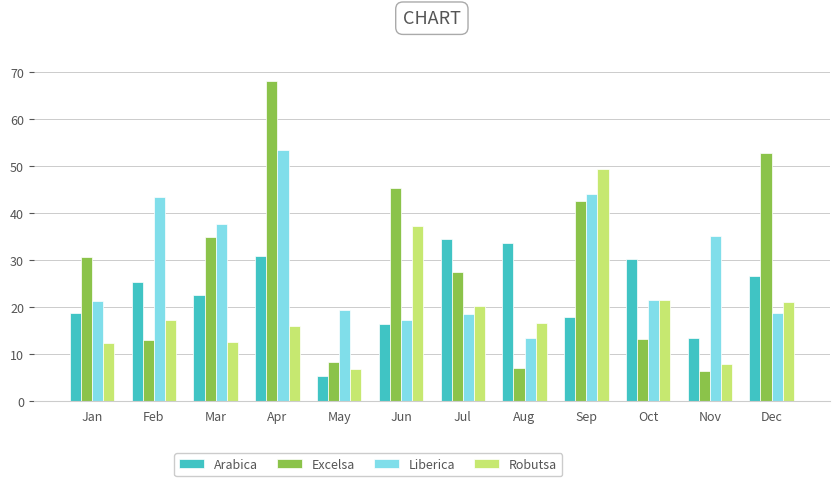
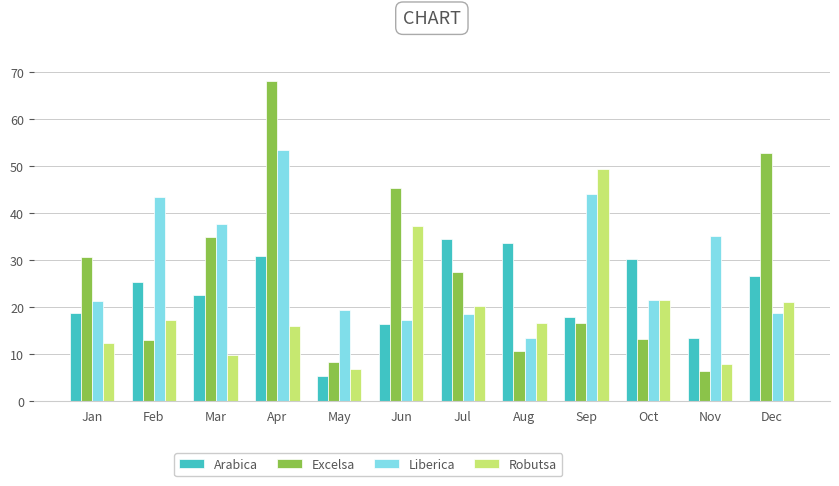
Robutsa, Mar: 13 -> 10
Excelsa, Aug: 7 -> 11
Excelsa, Sep: 43 -> 17
